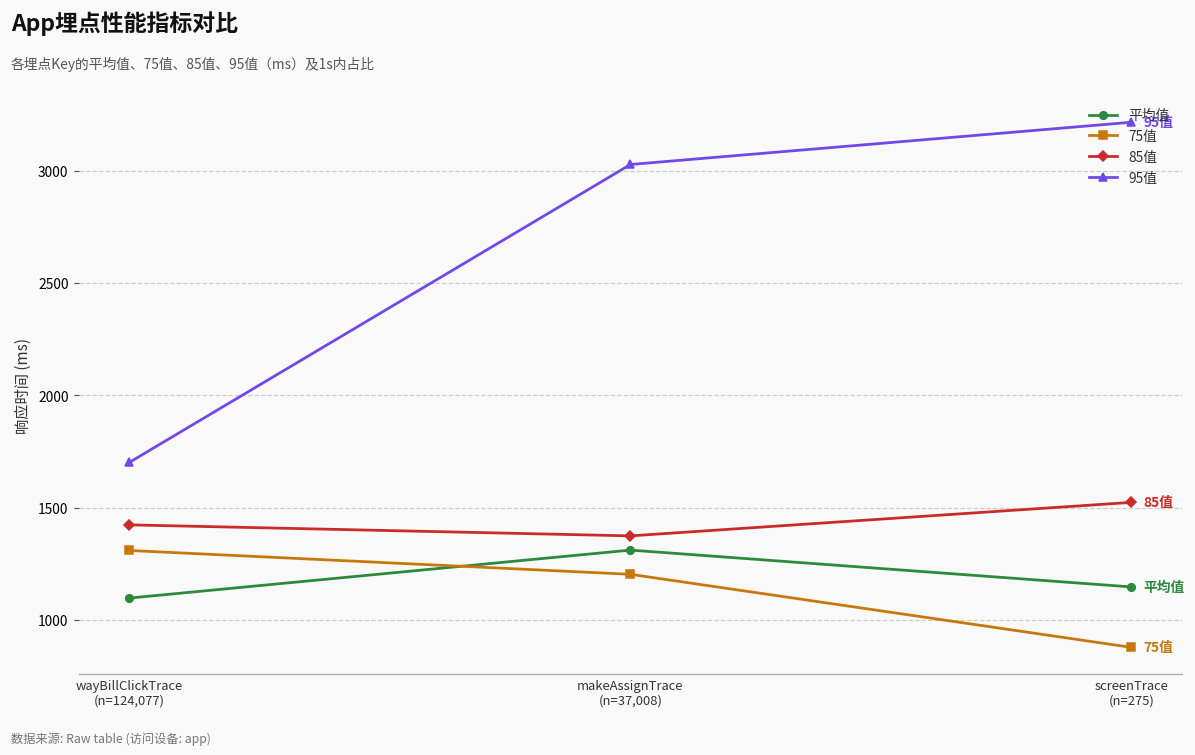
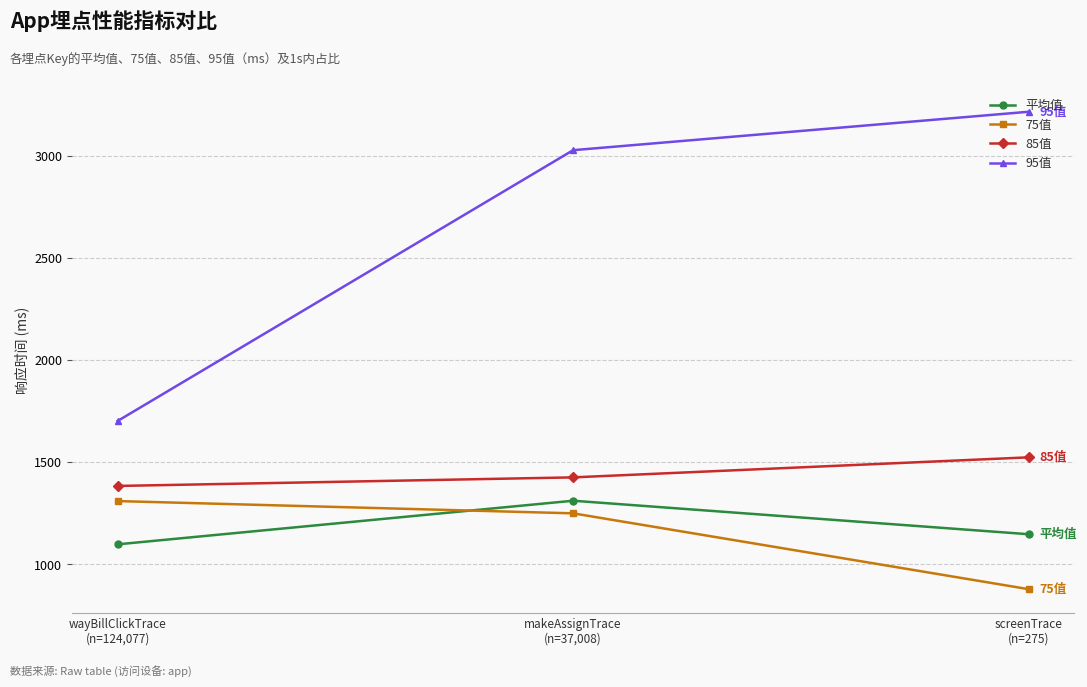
85值, wayBillClickTrace (n=124,077): 1420 -> 1380
75值, makeAssignTrace (n=37,008): 1200 -> 1250
85值, makeAssignTrace (n=37,008): 1380 -> 1430
